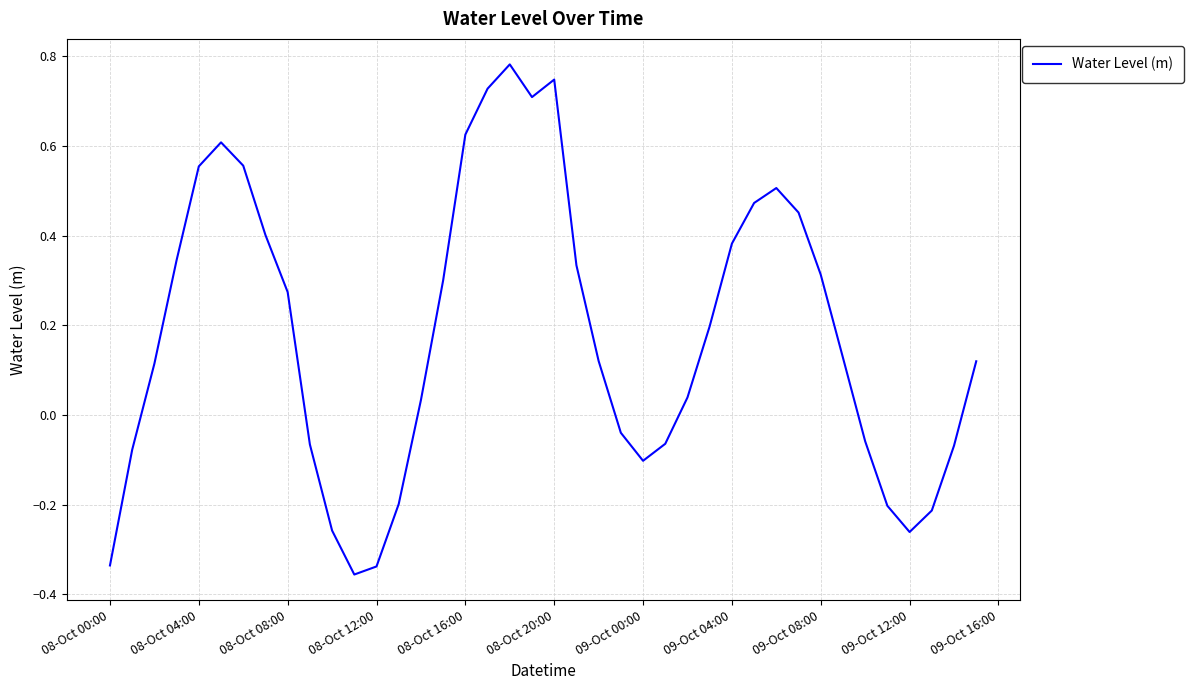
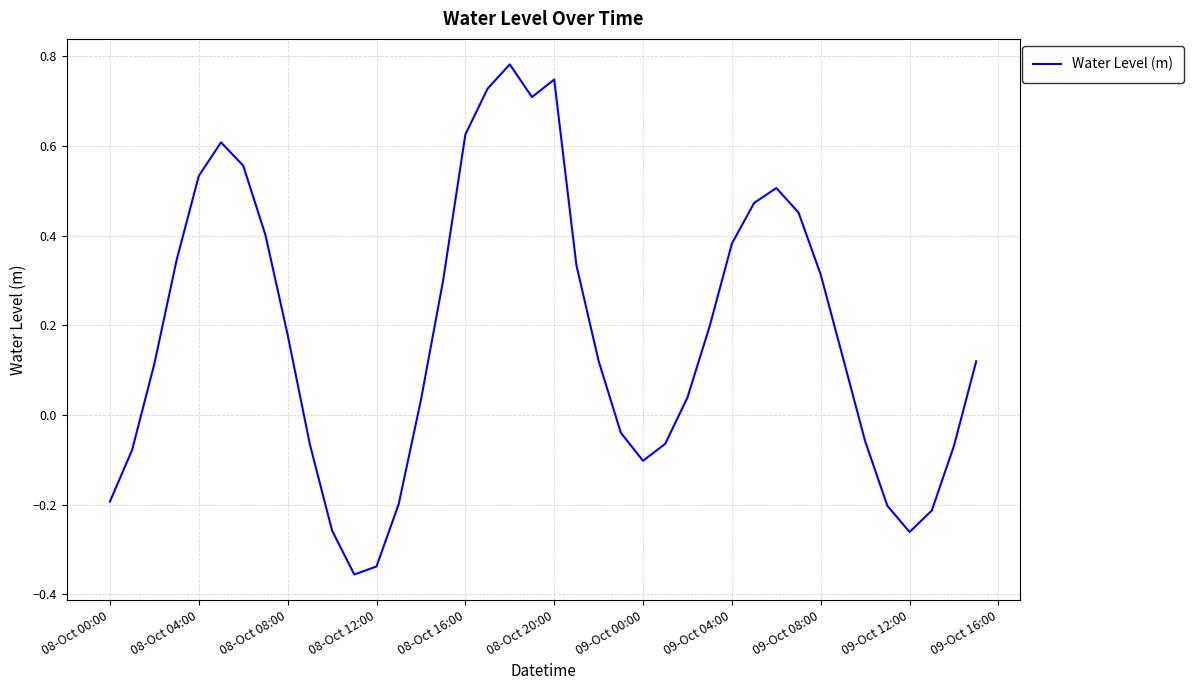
08-Oct 00:00: -0.34 -> -0.19
08-Oct 04:00: 0.55 -> 0.53
08-Oct 08:00: 0.27 -> 0.18
